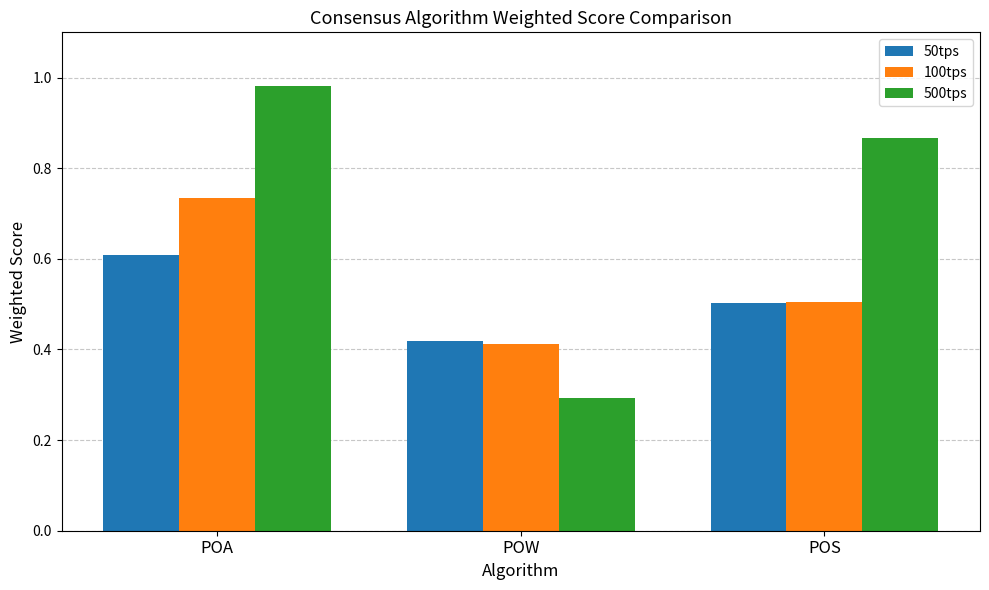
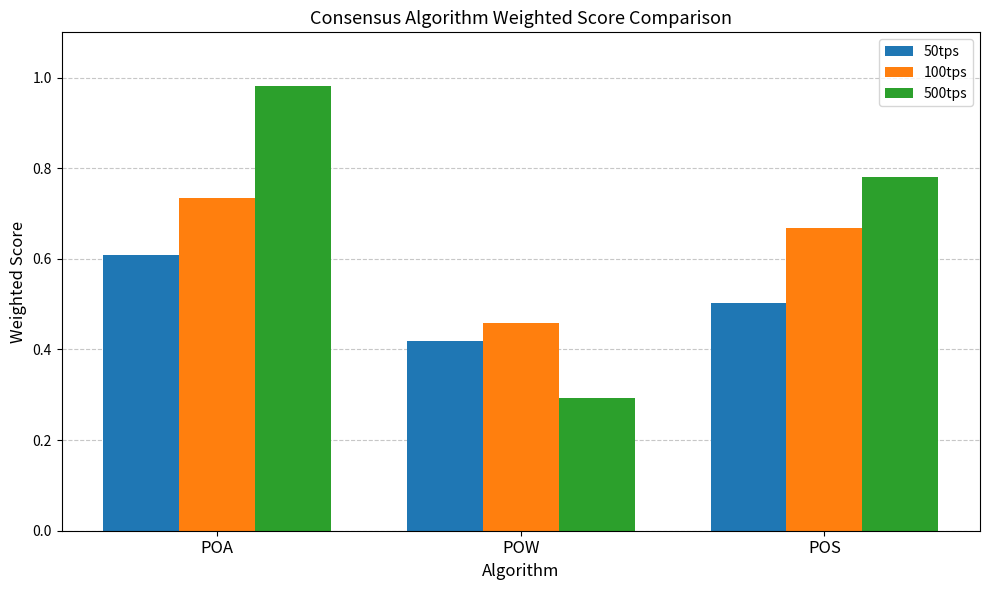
100tps, POW: 0.41 -> 0.46
100tps, POS: 0.50 -> 0.67
500tps, POS: 0.87 -> 0.78
